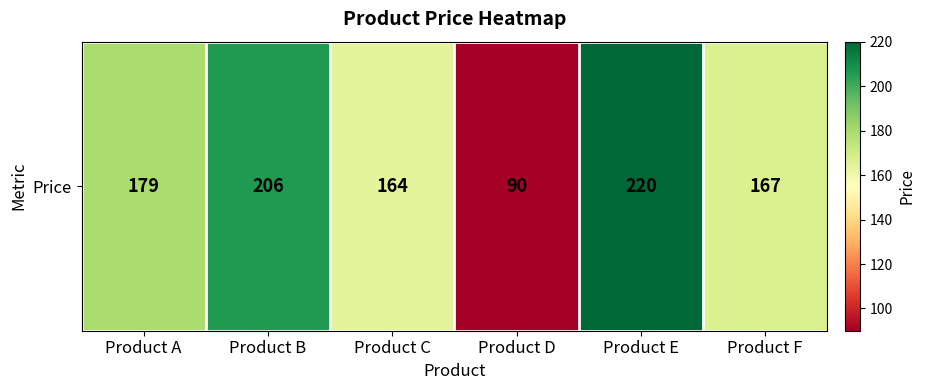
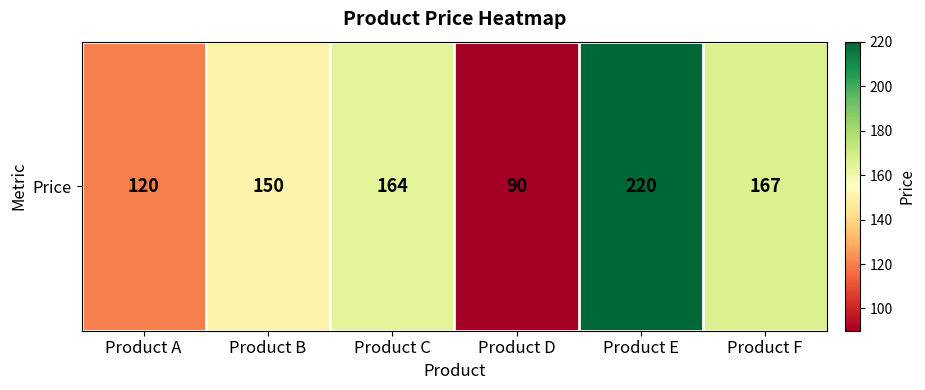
Price, Product A: 179 -> 120
Price, Product B: 206 -> 150
